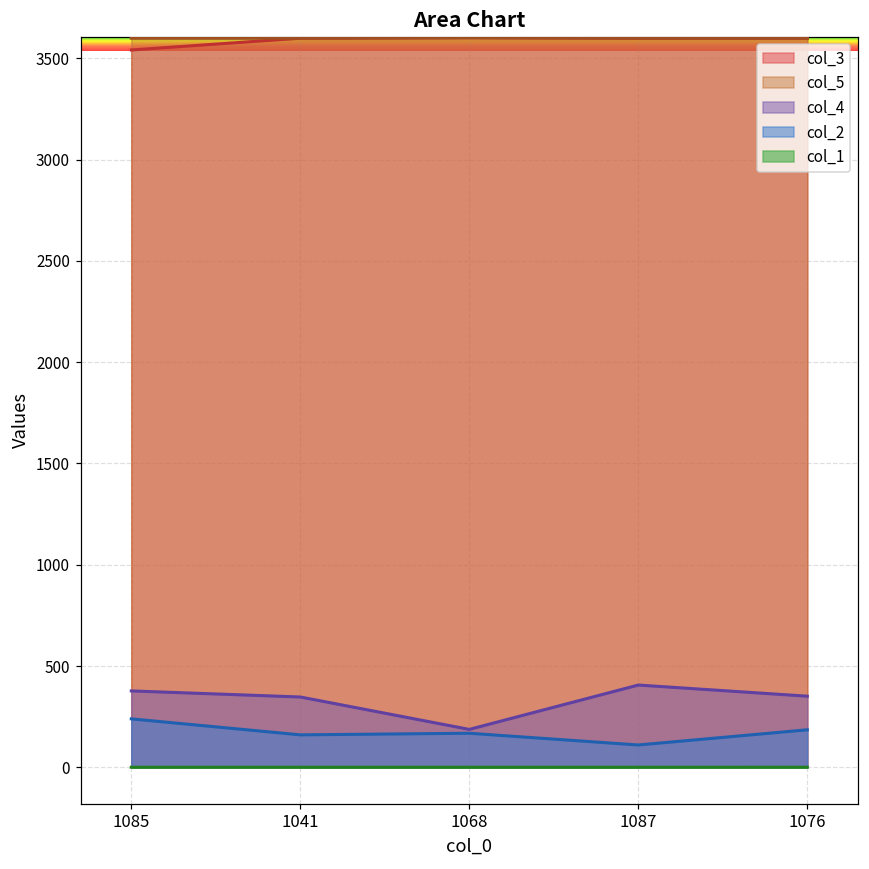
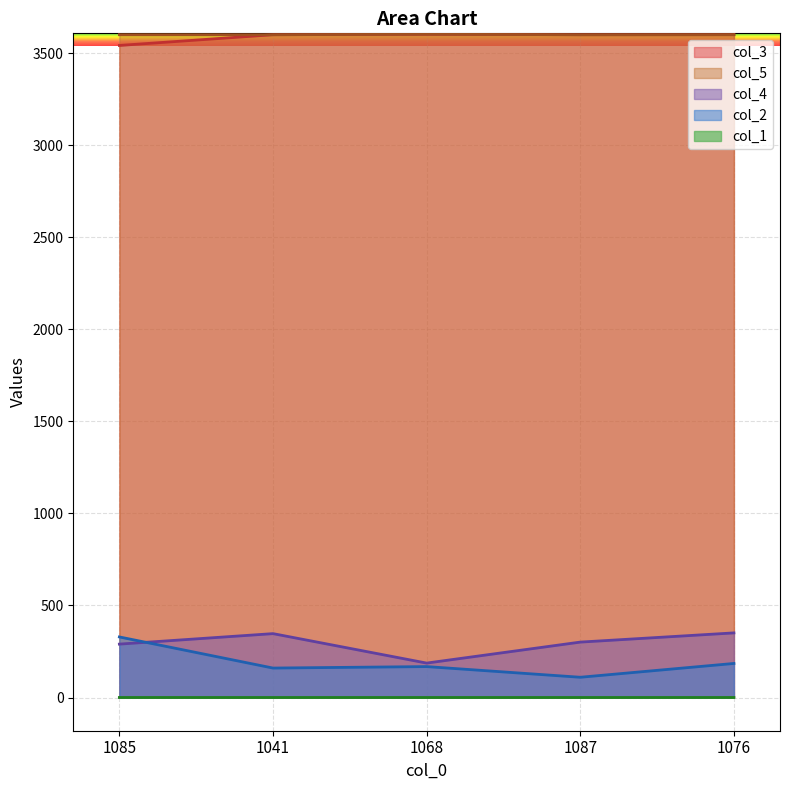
col_4, 1085: 380 -> 290
col_2, 1085: 240 -> 330
col_4, 1087: 410 -> 300
